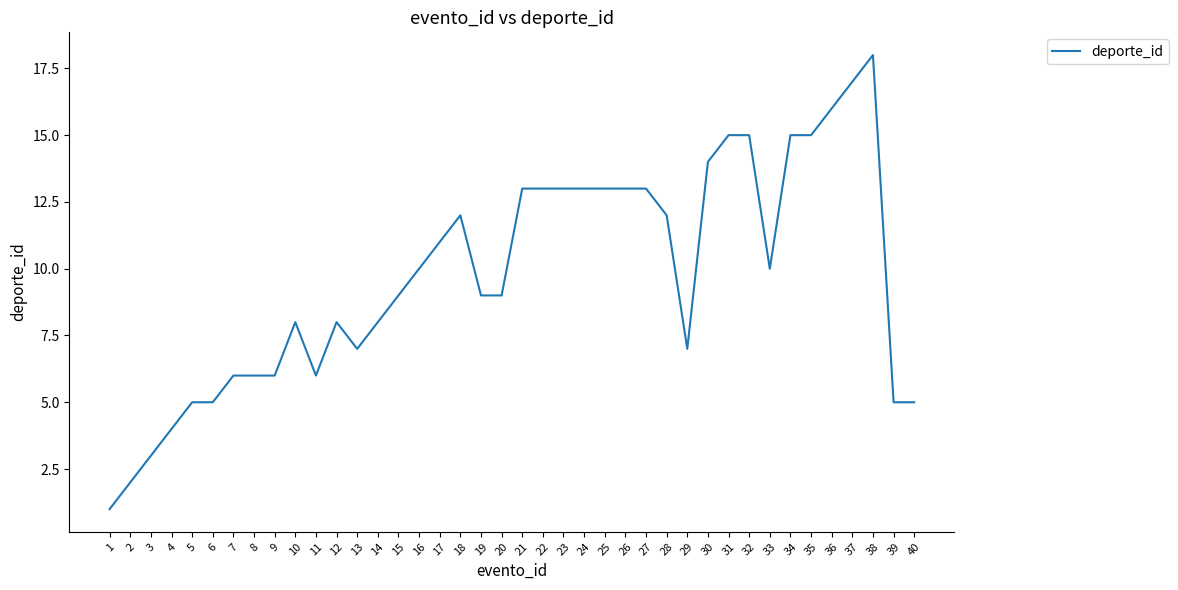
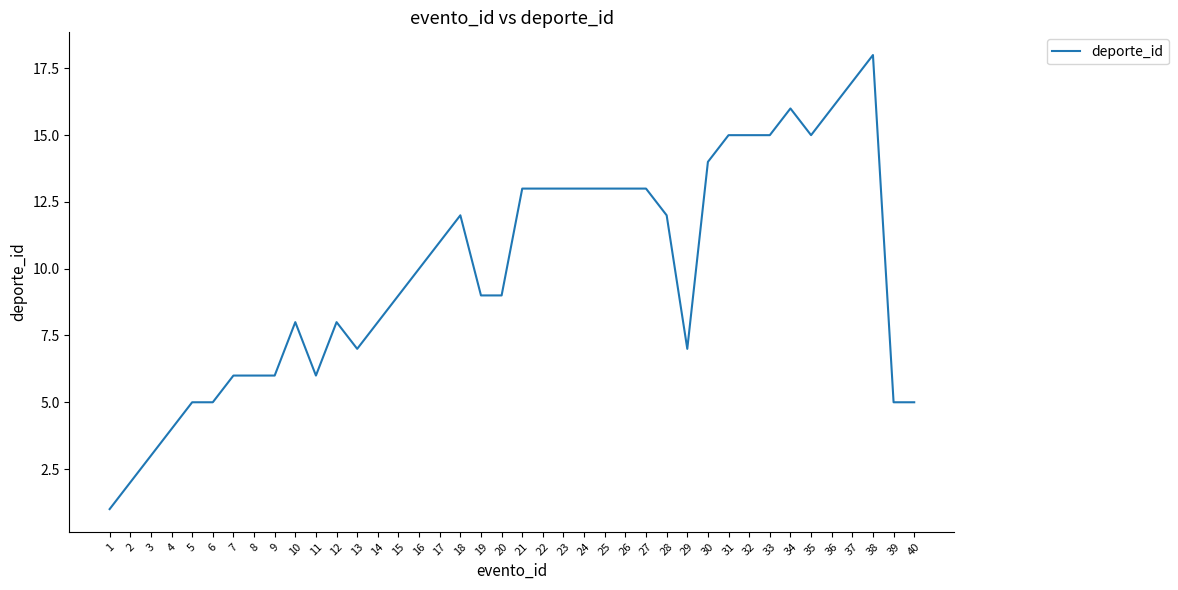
33: 10 -> 15
34: 15 -> 16
